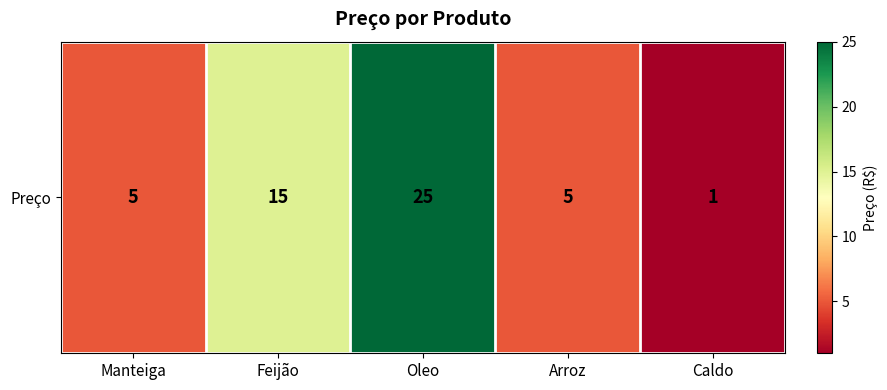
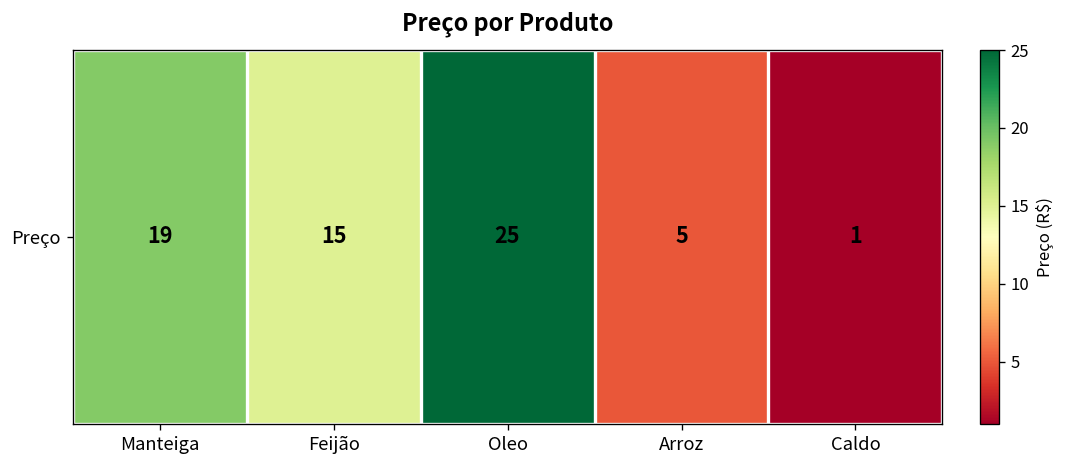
Preço, Manteiga: 5 -> 19
